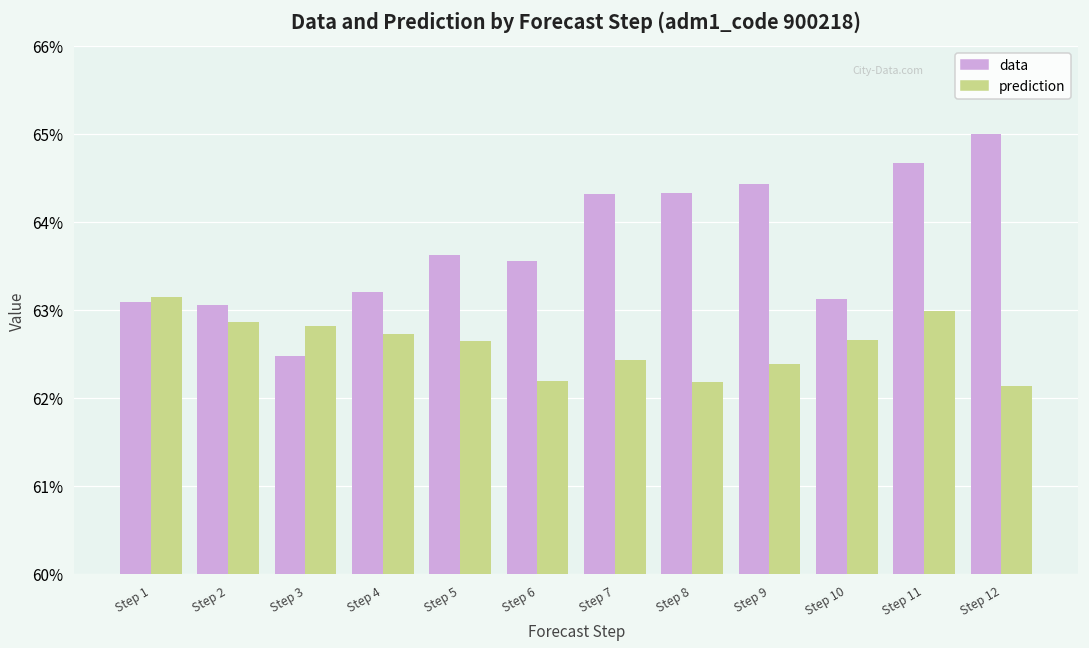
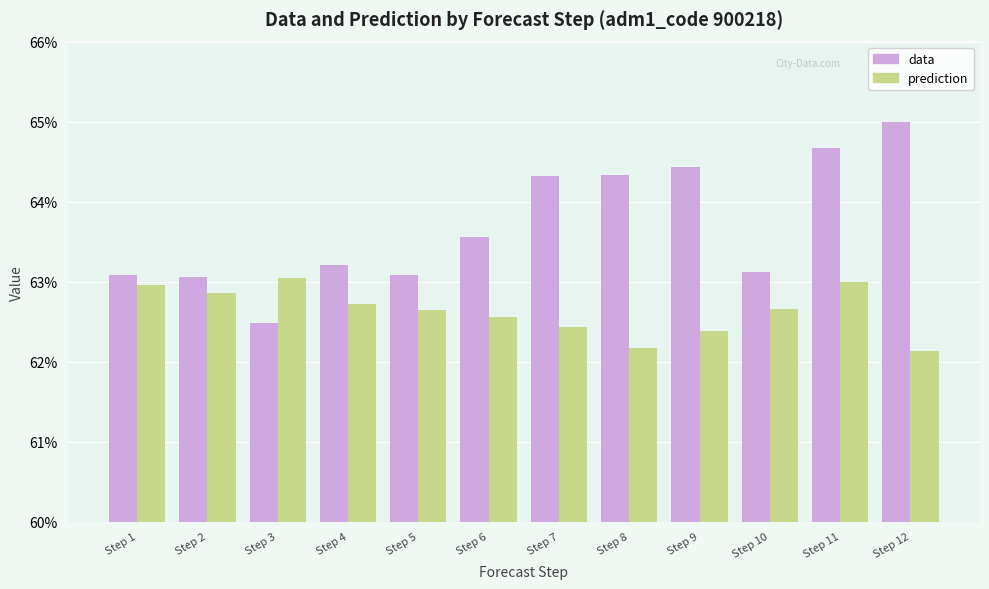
prediction, Step 1: 63.1% -> 63.0%
prediction, Step 3: 62.8% -> 63.0%
data, Step 5: 63.6% -> 63.1%
prediction, Step 6: 62.2% -> 62.6%
